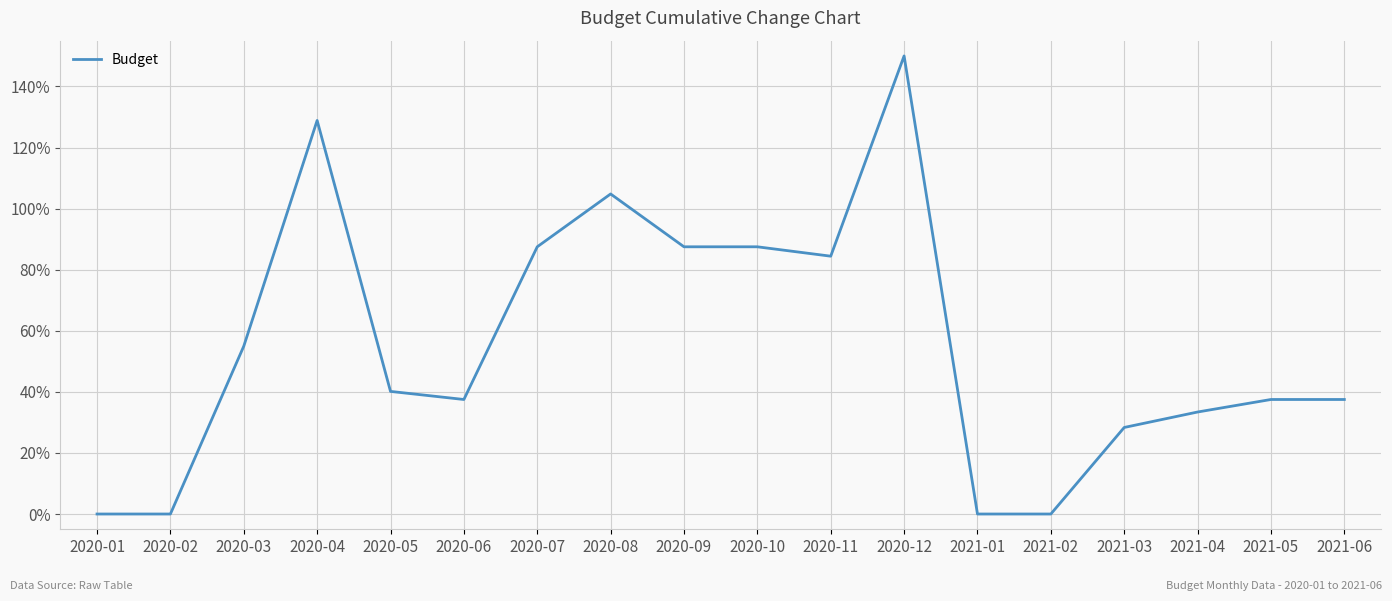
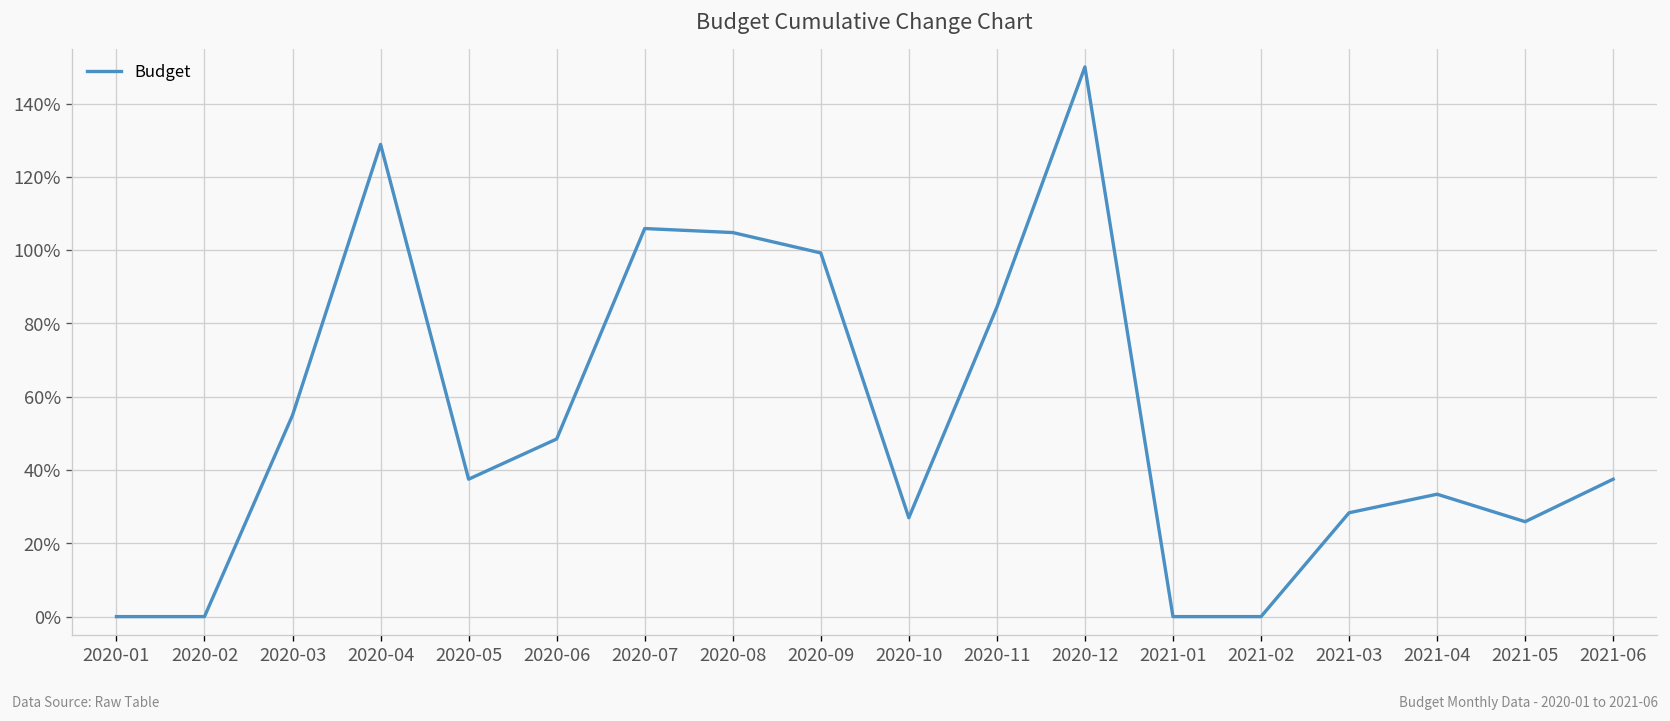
2020-05: 40% -> 38%
2020-06: 38% -> 48%
2020-07: 88% -> 106%
2020-09: 88% -> 99%
2020-10: 88% -> 27%
2021-05: 38% -> 26%
